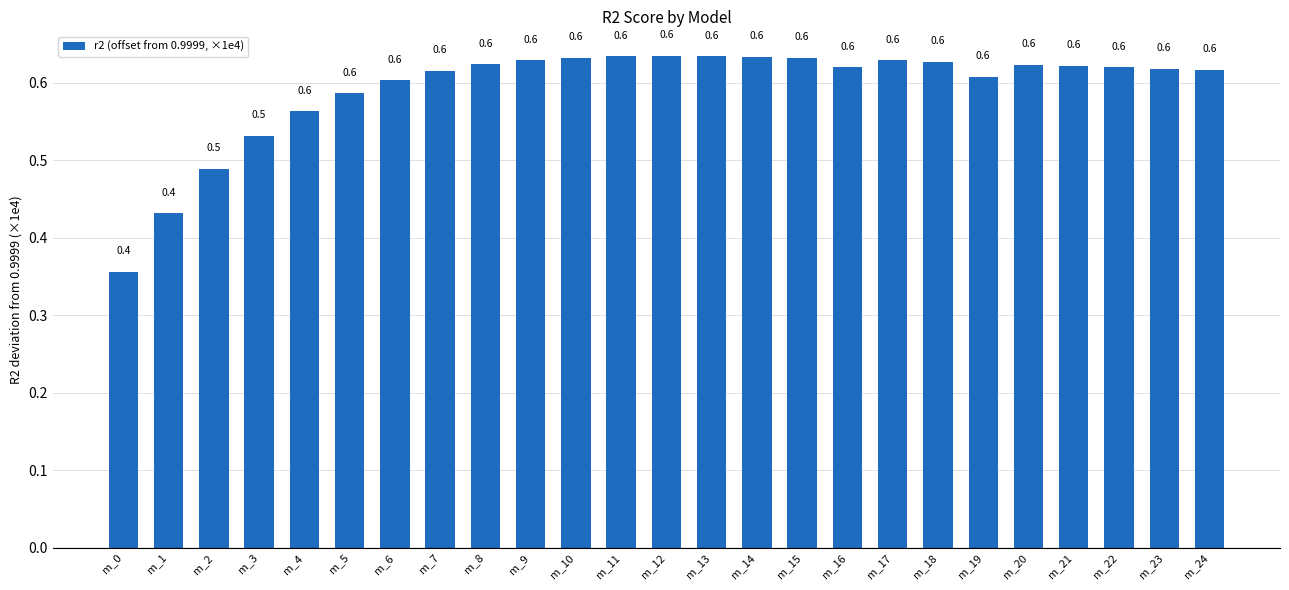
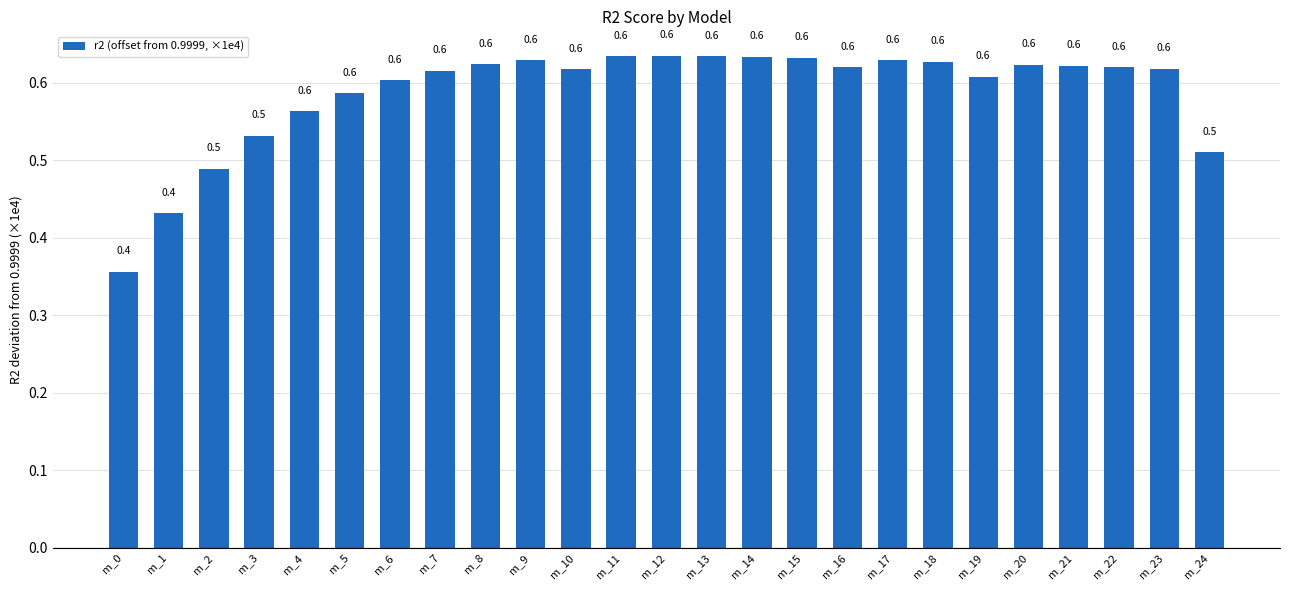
m_10: 0.63 -> 0.62
m_24: 0.6 -> 0.5
